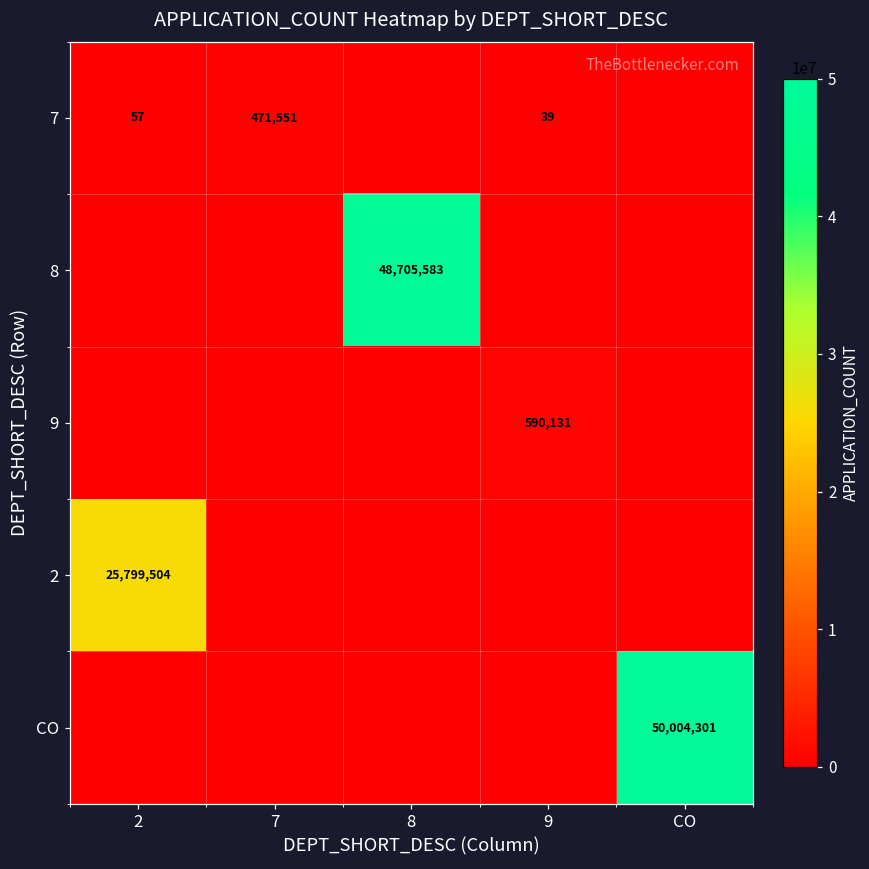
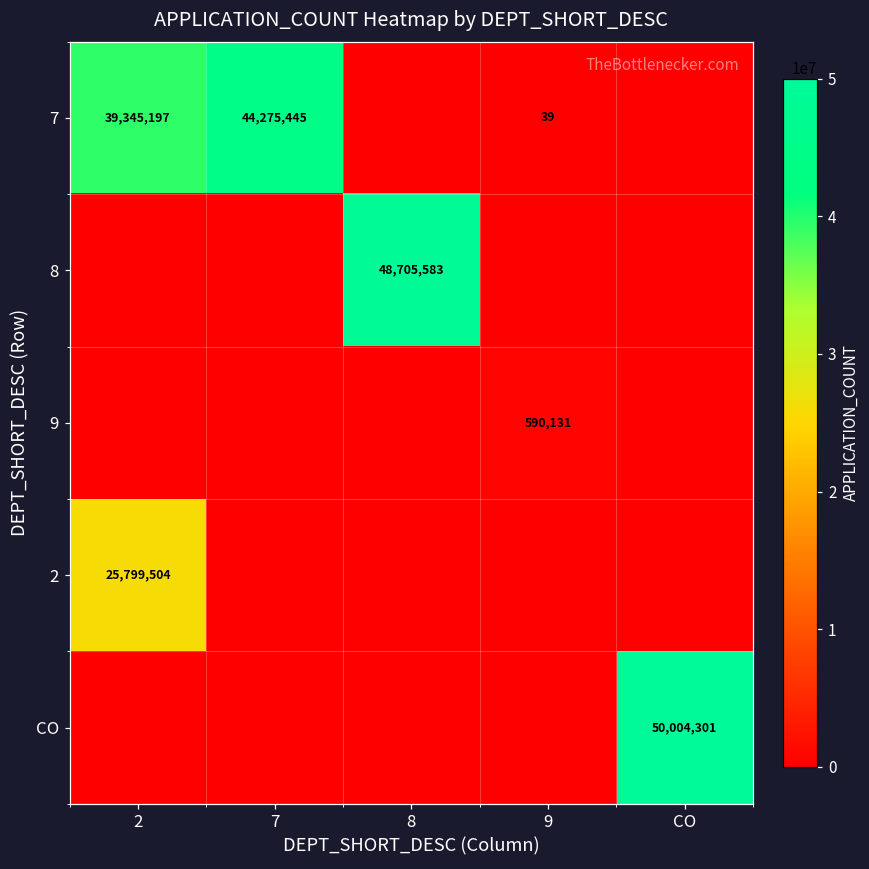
7, 2: 57 -> 39,345,197
7, 7: 471,551 -> 44,275,445
